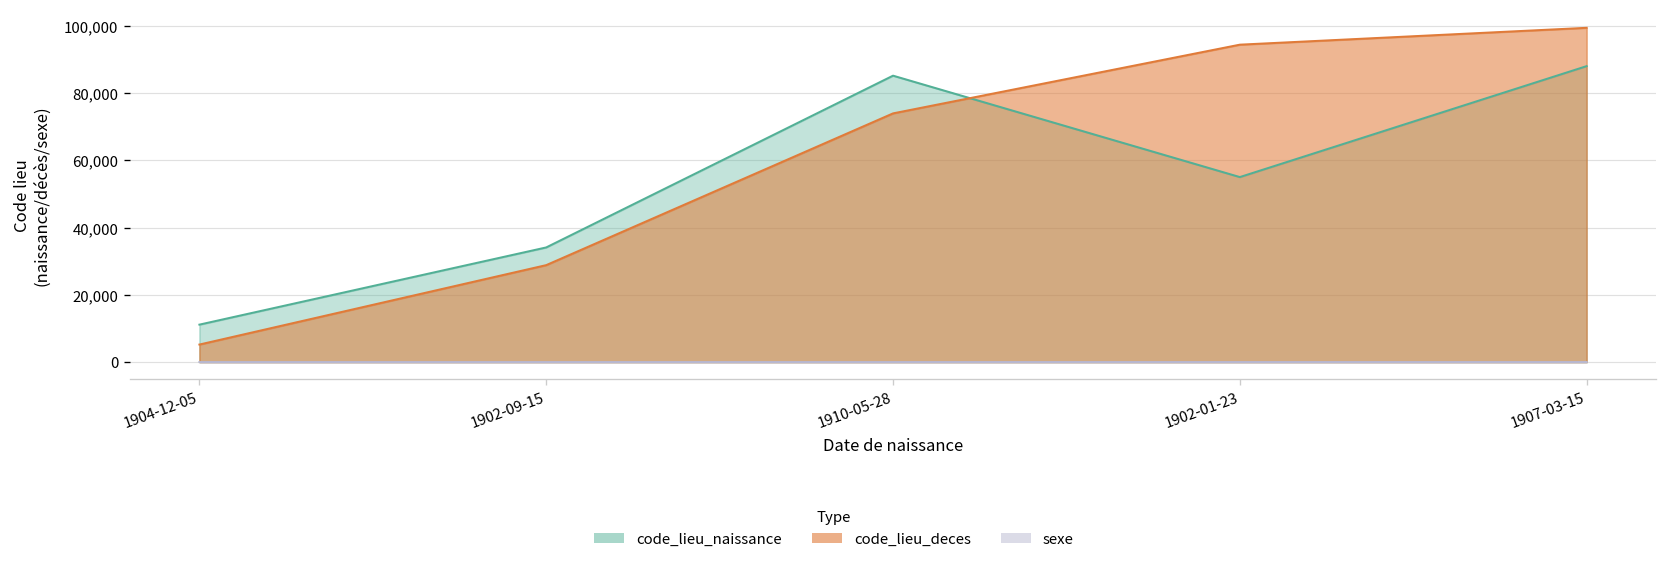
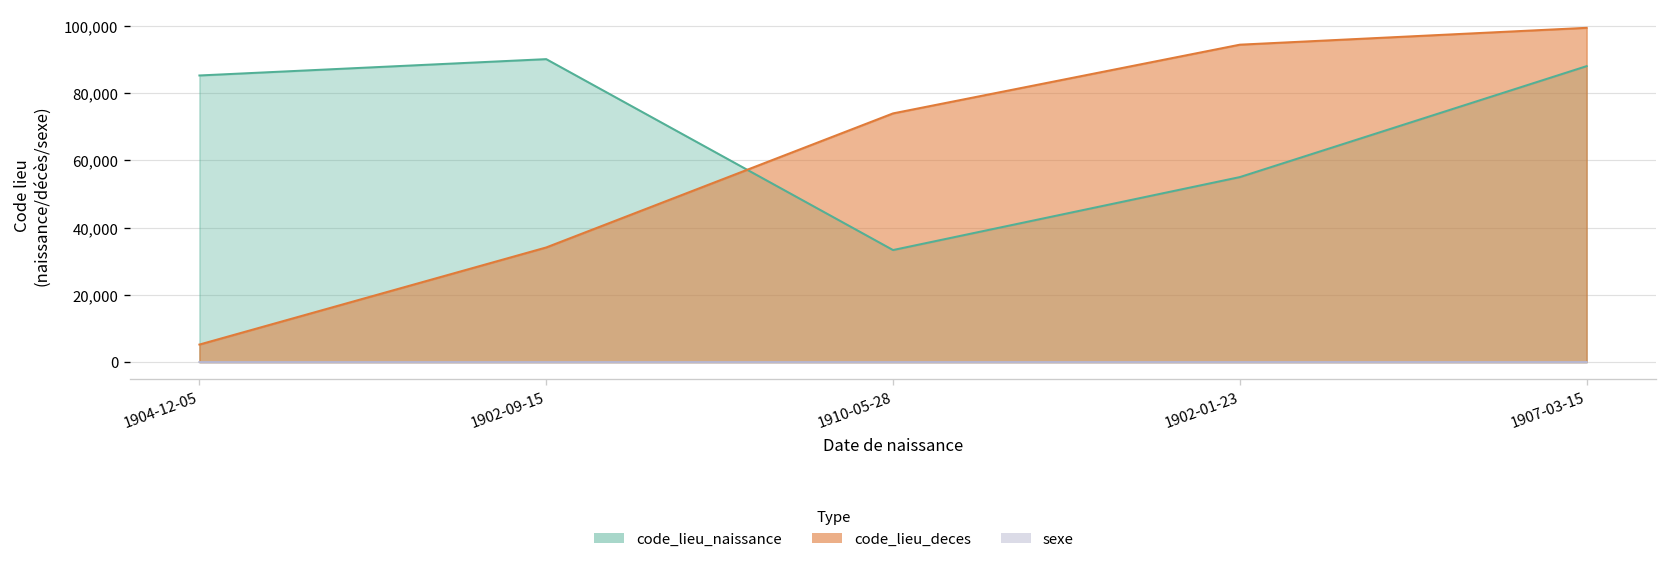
code_lieu_naissance, 1904-12-05: 11,000 -> 85,000
code_lieu_naissance, 1902-09-15: 34,000 -> 90,000
code_lieu_deces, 1902-09-15: 29,000 -> 34,000
code_lieu_naissance, 1910-05-28: 85,000 -> 33,000
